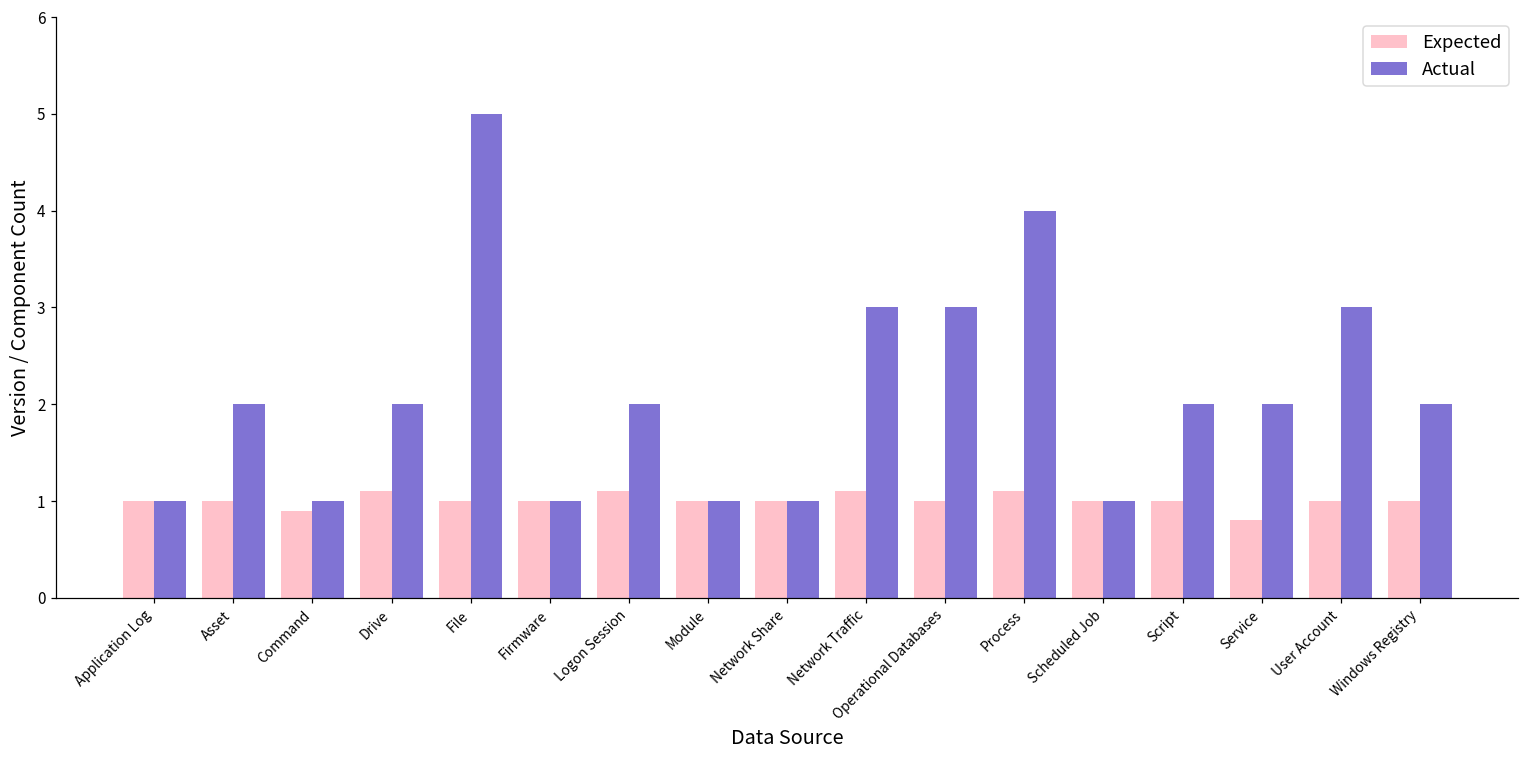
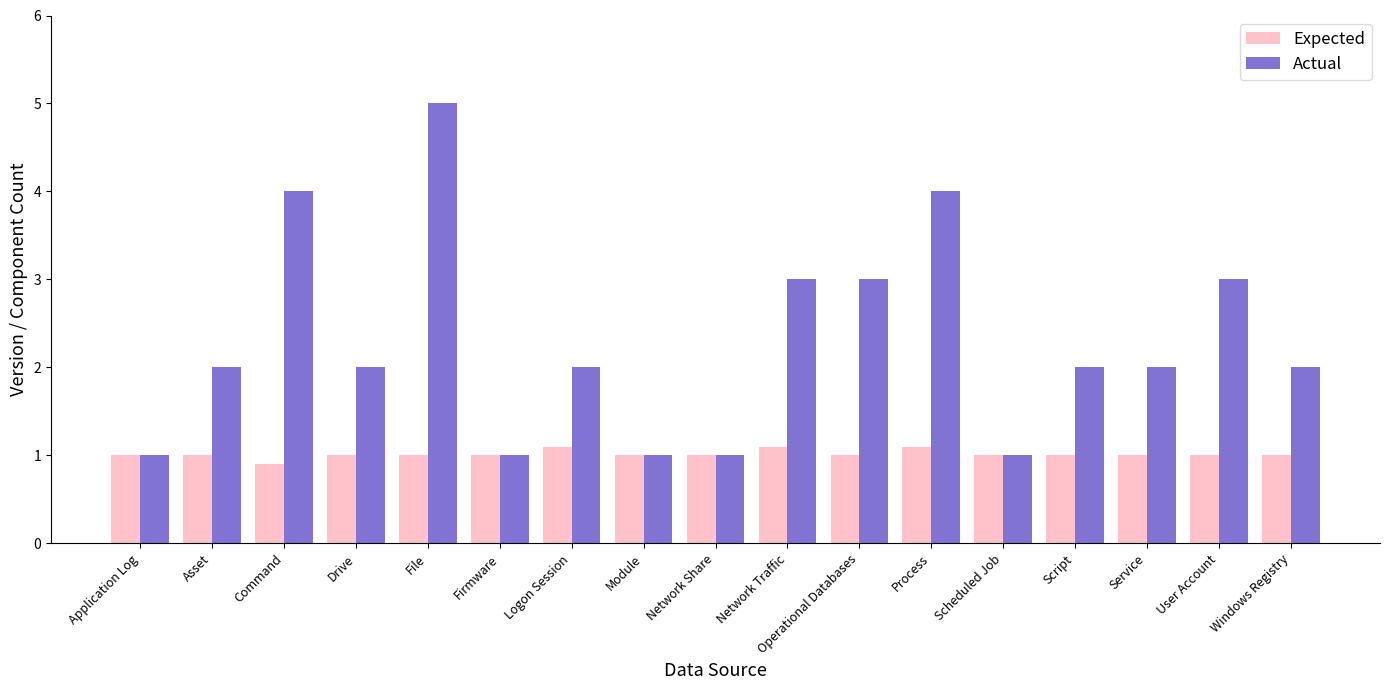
Actual, Command: 1 -> 4
Expected, Drive: 1.1 -> 1.0
Expected, Service: 0.8 -> 1.0
